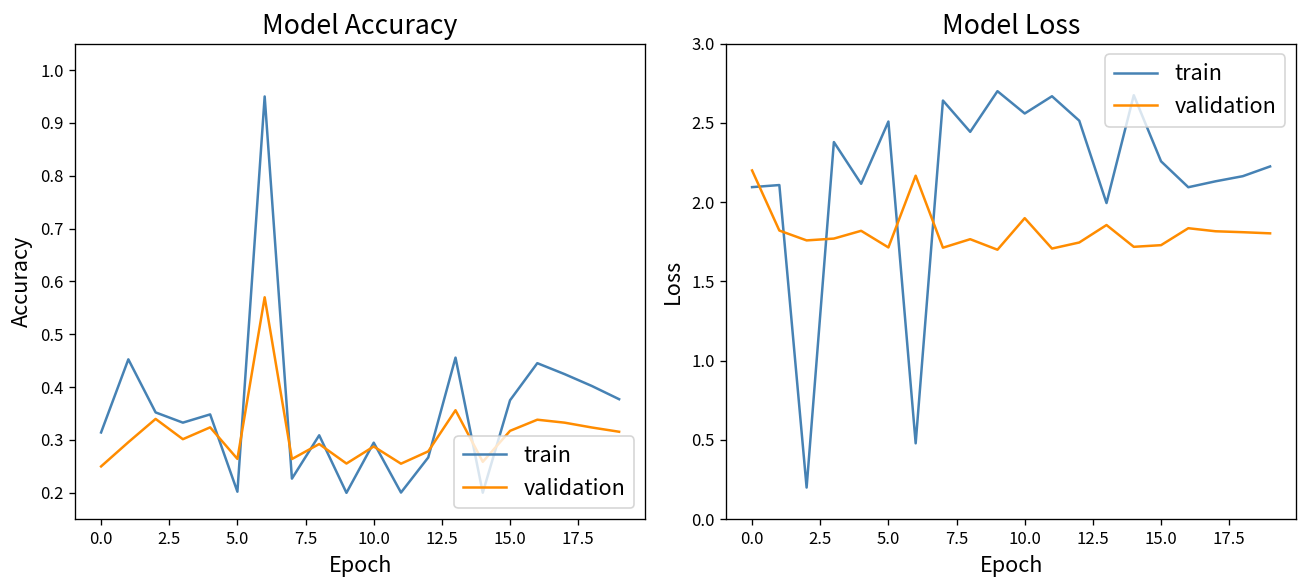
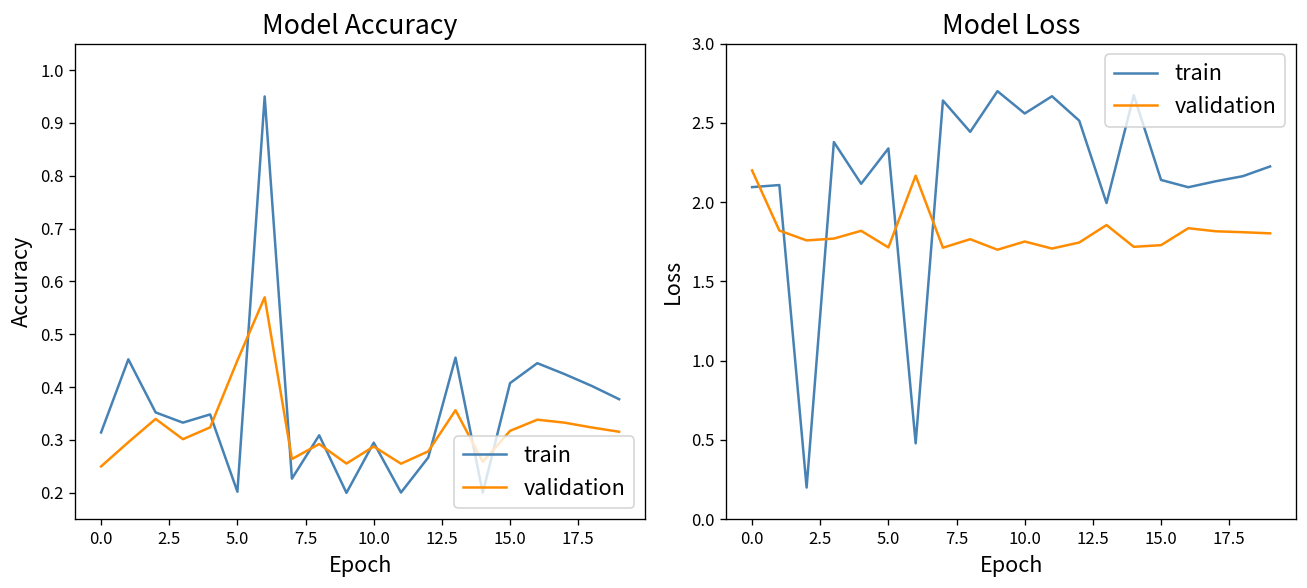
Model Accuracy, validation, 5.0: 0.26 -> 0.45
Model Accuracy, train, 15.0: 0.38 -> 0.41
Model Loss, train, 5.0: 2.51 -> 2.34
Model Loss, validation, 10.0: 1.90 -> 1.75
Model Loss, train, 15.0: 2.26 -> 2.14
